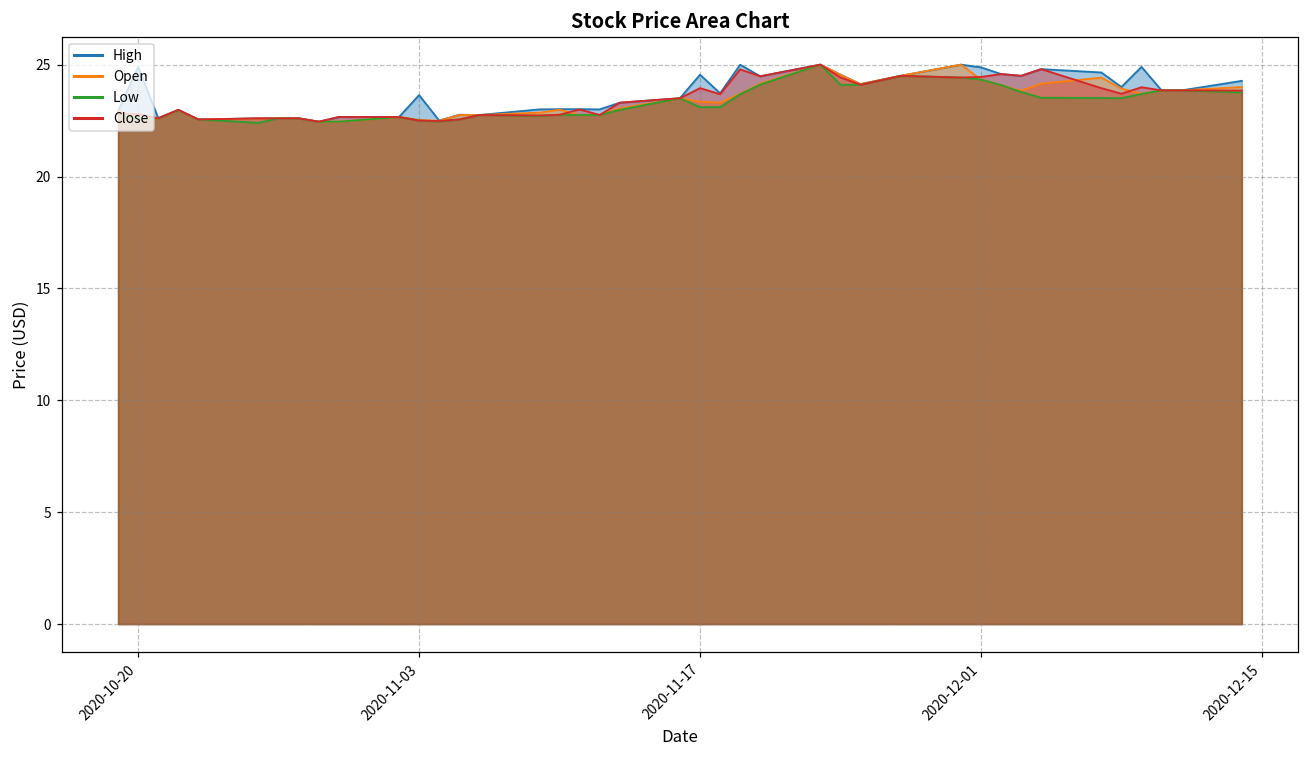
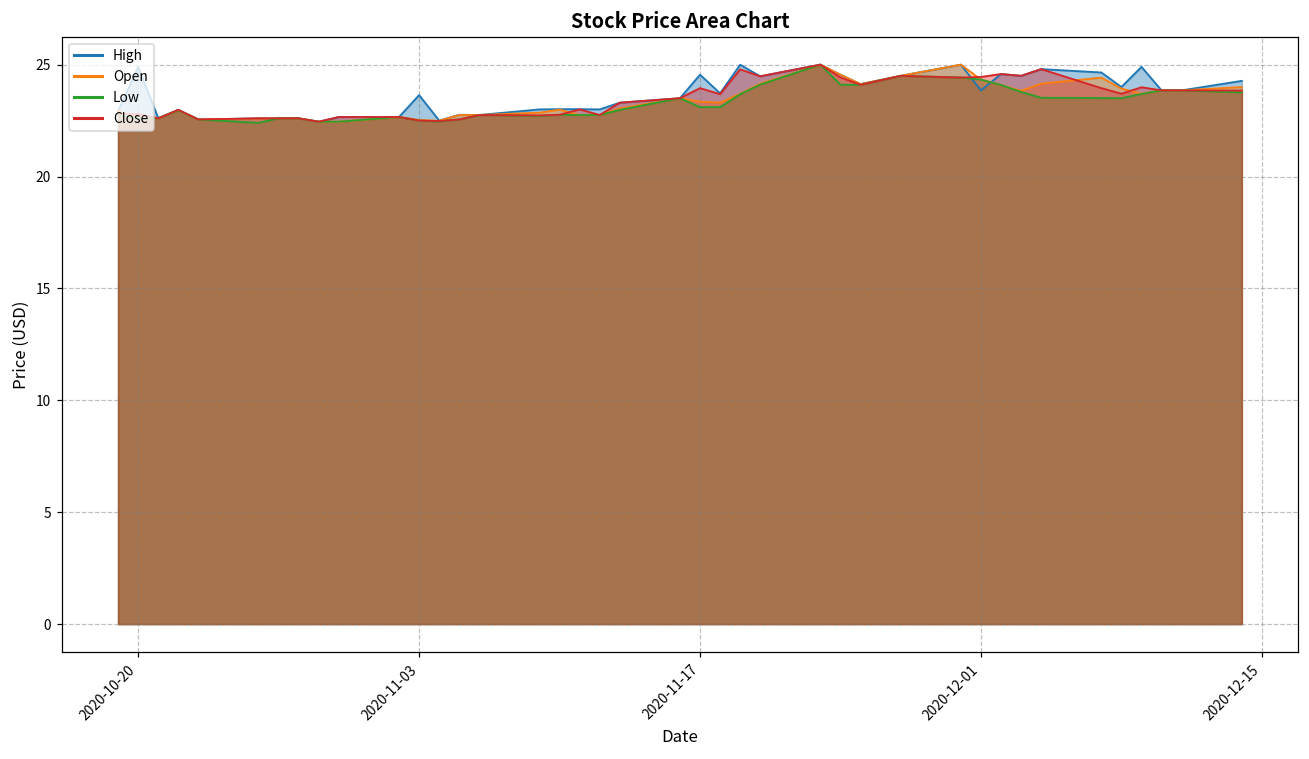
High, 2020-12-01: 24.9 -> 23.9
